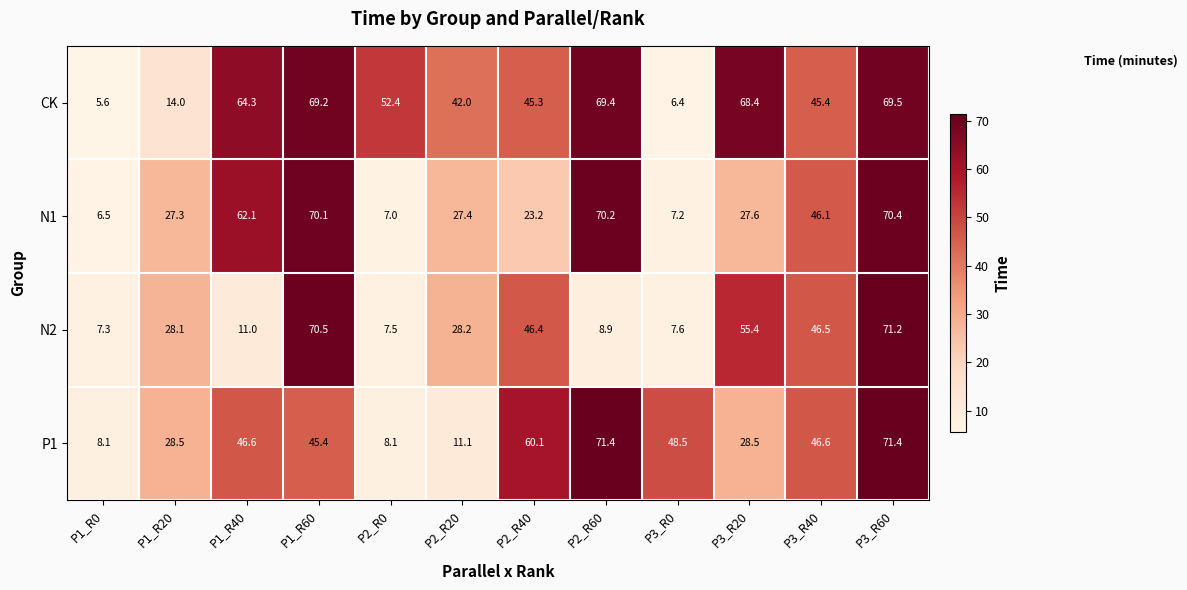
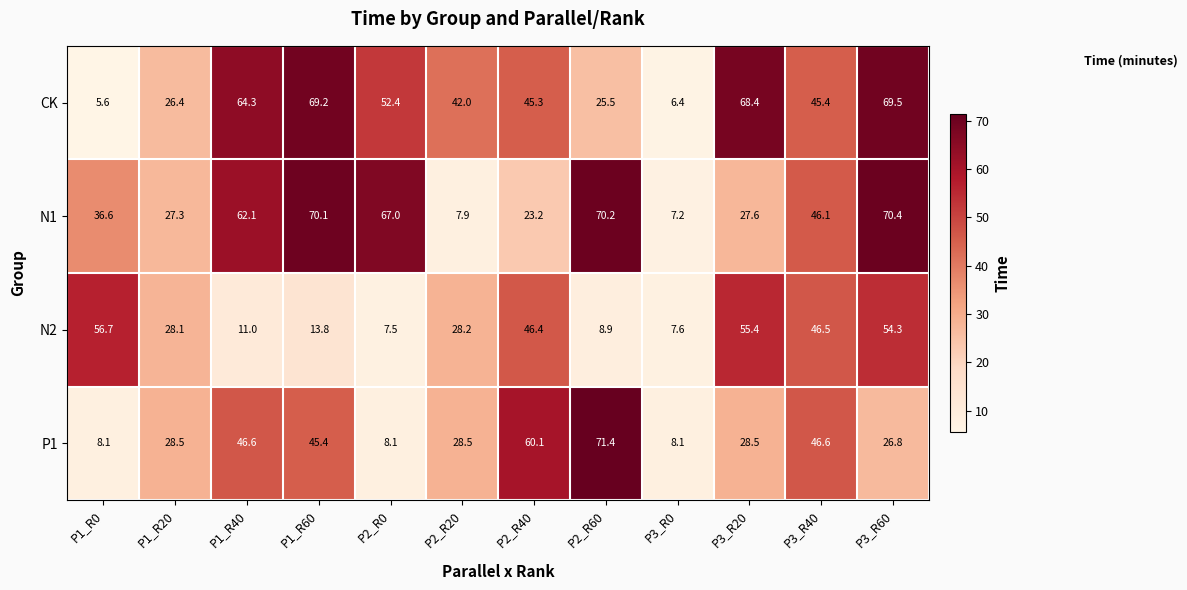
CK, P1_R20: 14.0 -> 26.4
CK, P2_R60: 69.4 -> 25.5
N1, P1_R0: 6.5 -> 36.6
N1, P2_R0: 7.0 -> 67.0
N1, P2_R20: 27.4 -> 7.9
N2, P1_R0: 7.3 -> 56.7
N2, P1_R60: 70.5 -> 13.8
N2, P3_R60: 71.2 -> 54.3
P1, P2_R20: 11.1 -> 28.5
P1, P3_R0: 48.5 -> 8.1
P1, P3_R60: 71.4 -> 26.8
